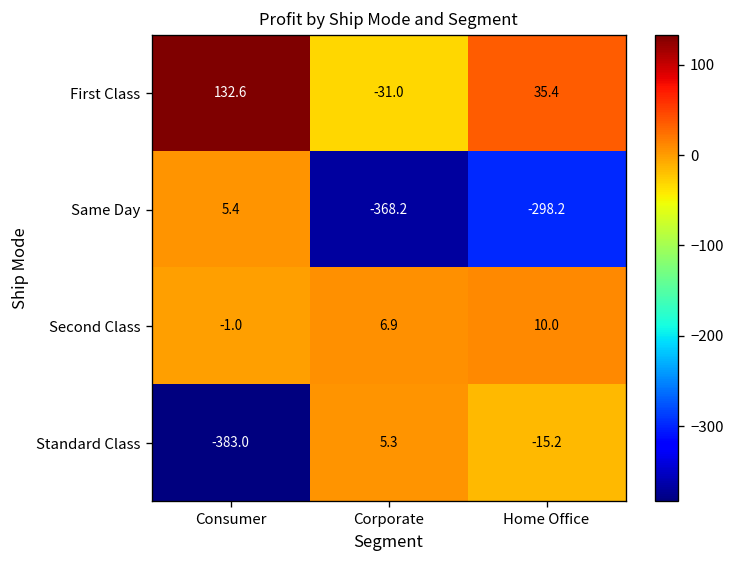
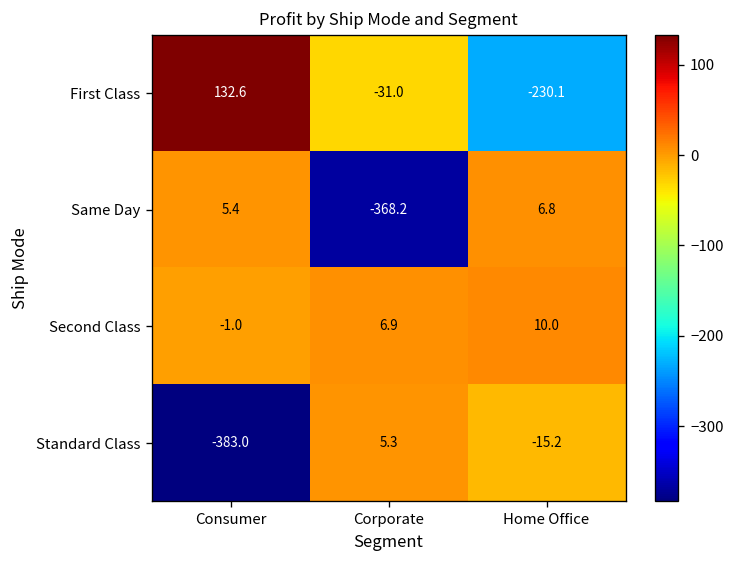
First Class, Home Office: 35.4 -> -230.1
Same Day, Home Office: -298.2 -> 6.8
